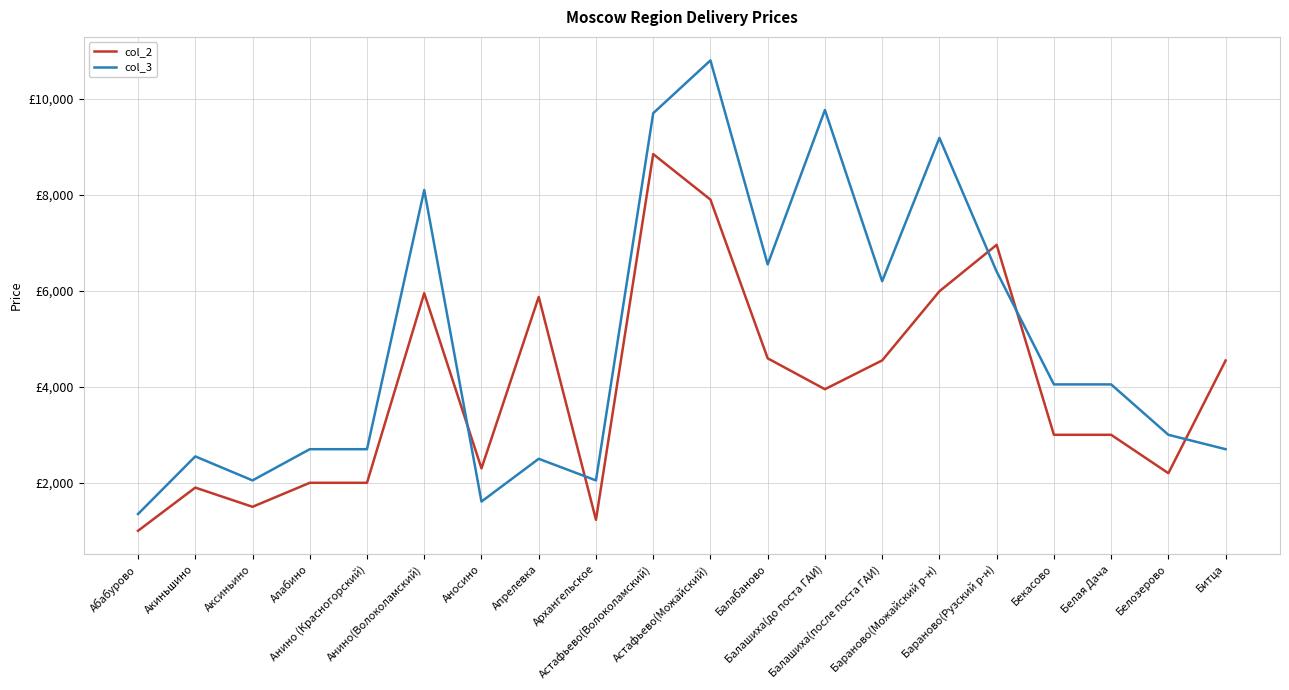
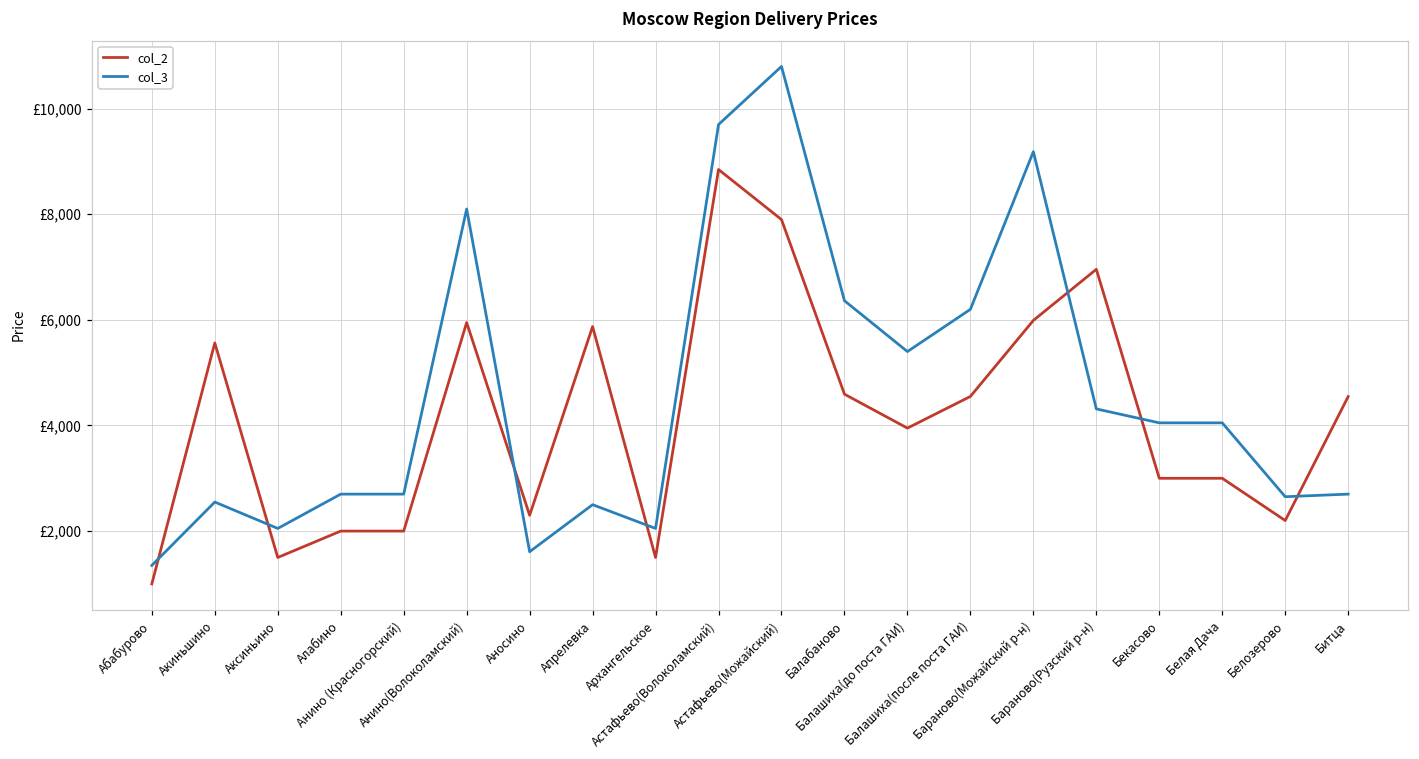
col_2, Акиньшино: £1,900 -> £5,600
col_2, Архангельское: £1,200 -> £1,500
col_3, Балабаново: £6,600 -> £6,400
col_3, Балашиха(до поста ГАИ): £9,800 -> £5,400
col_3, Бараново(Рузский р-н): £6,400 -> £4,300
col_3, Белозерово: £3,000 -> £2,700
